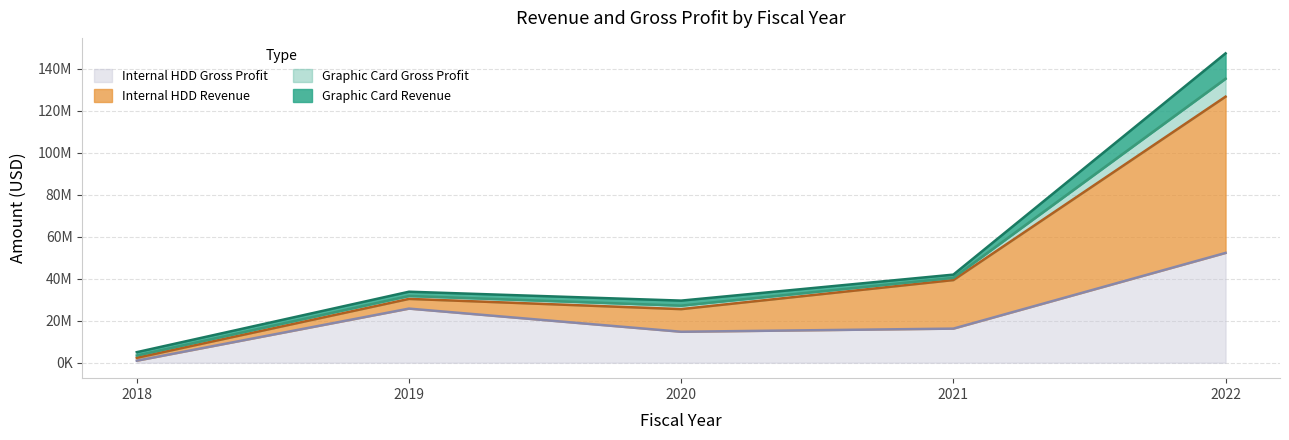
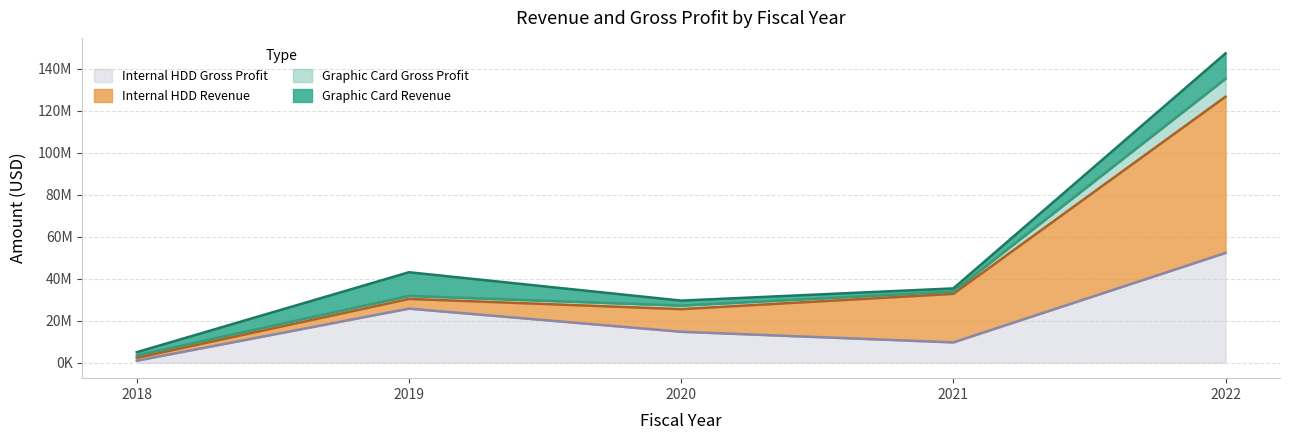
Graphic Card Revenue, 2019: 2000000 -> 11000000
Internal HDD Gross Profit, 2021: 16000000 -> 10000000
